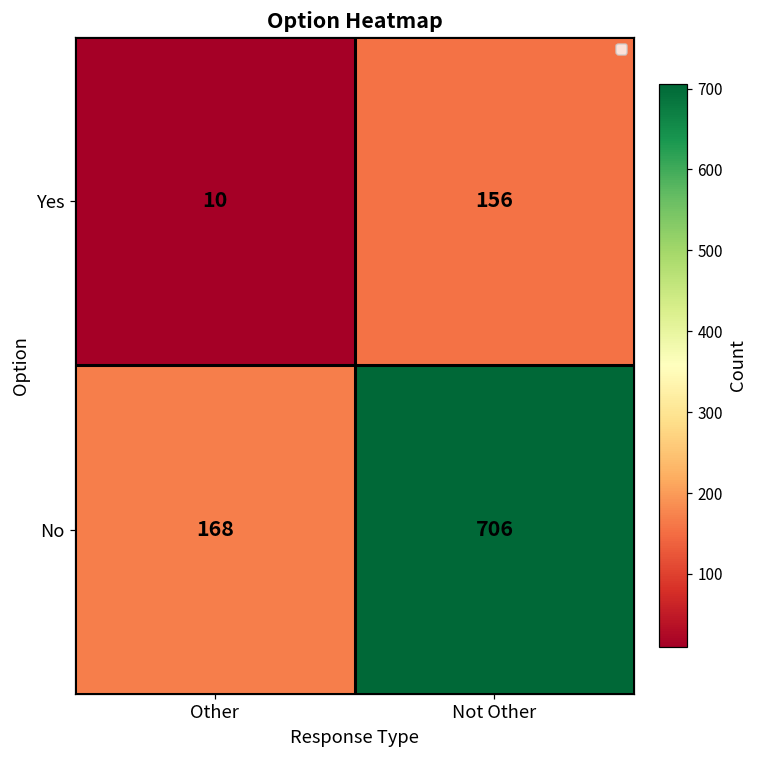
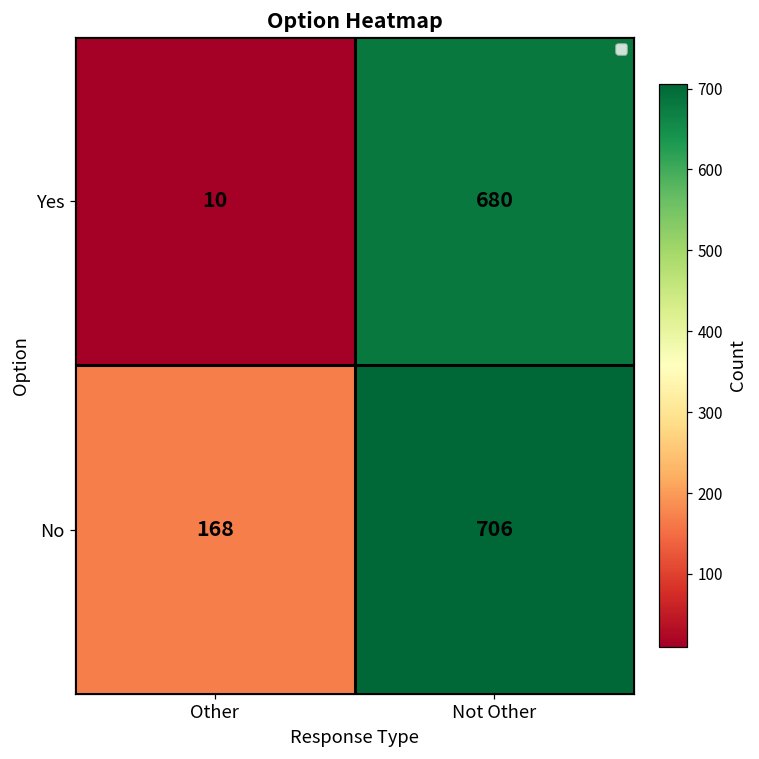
Yes, Not Other: 156 -> 680
